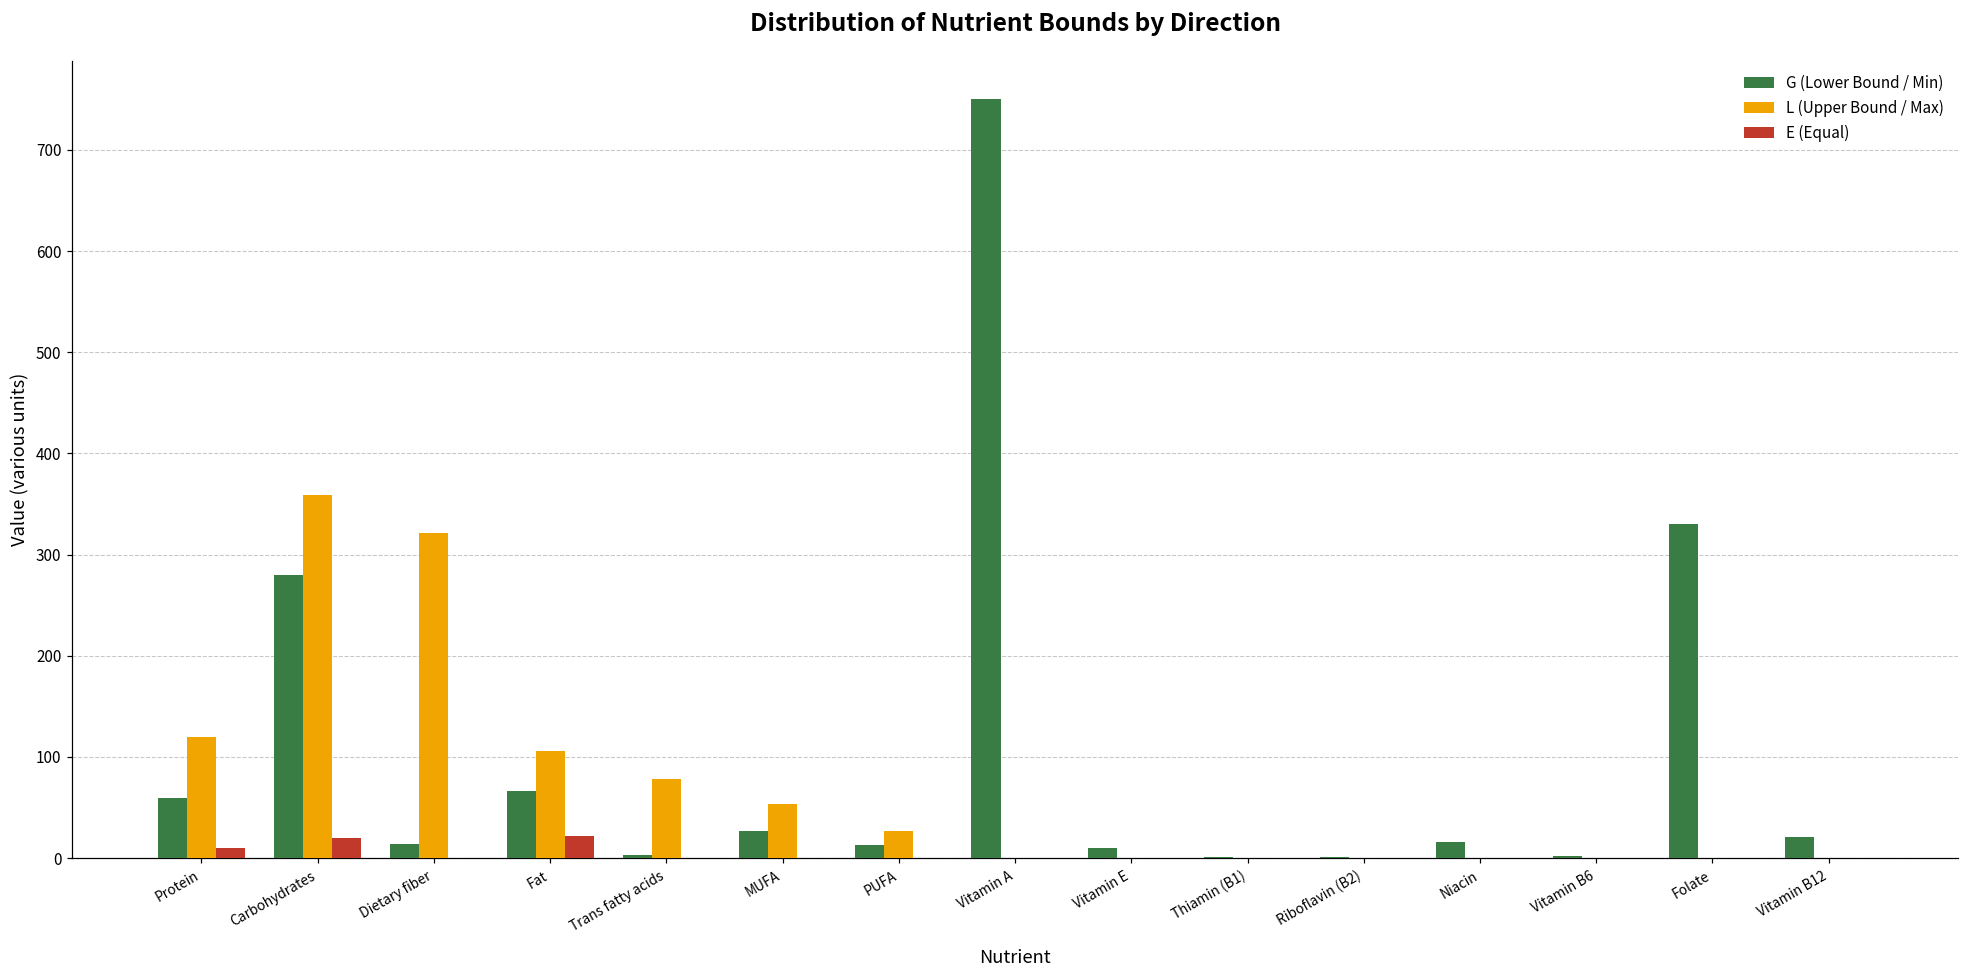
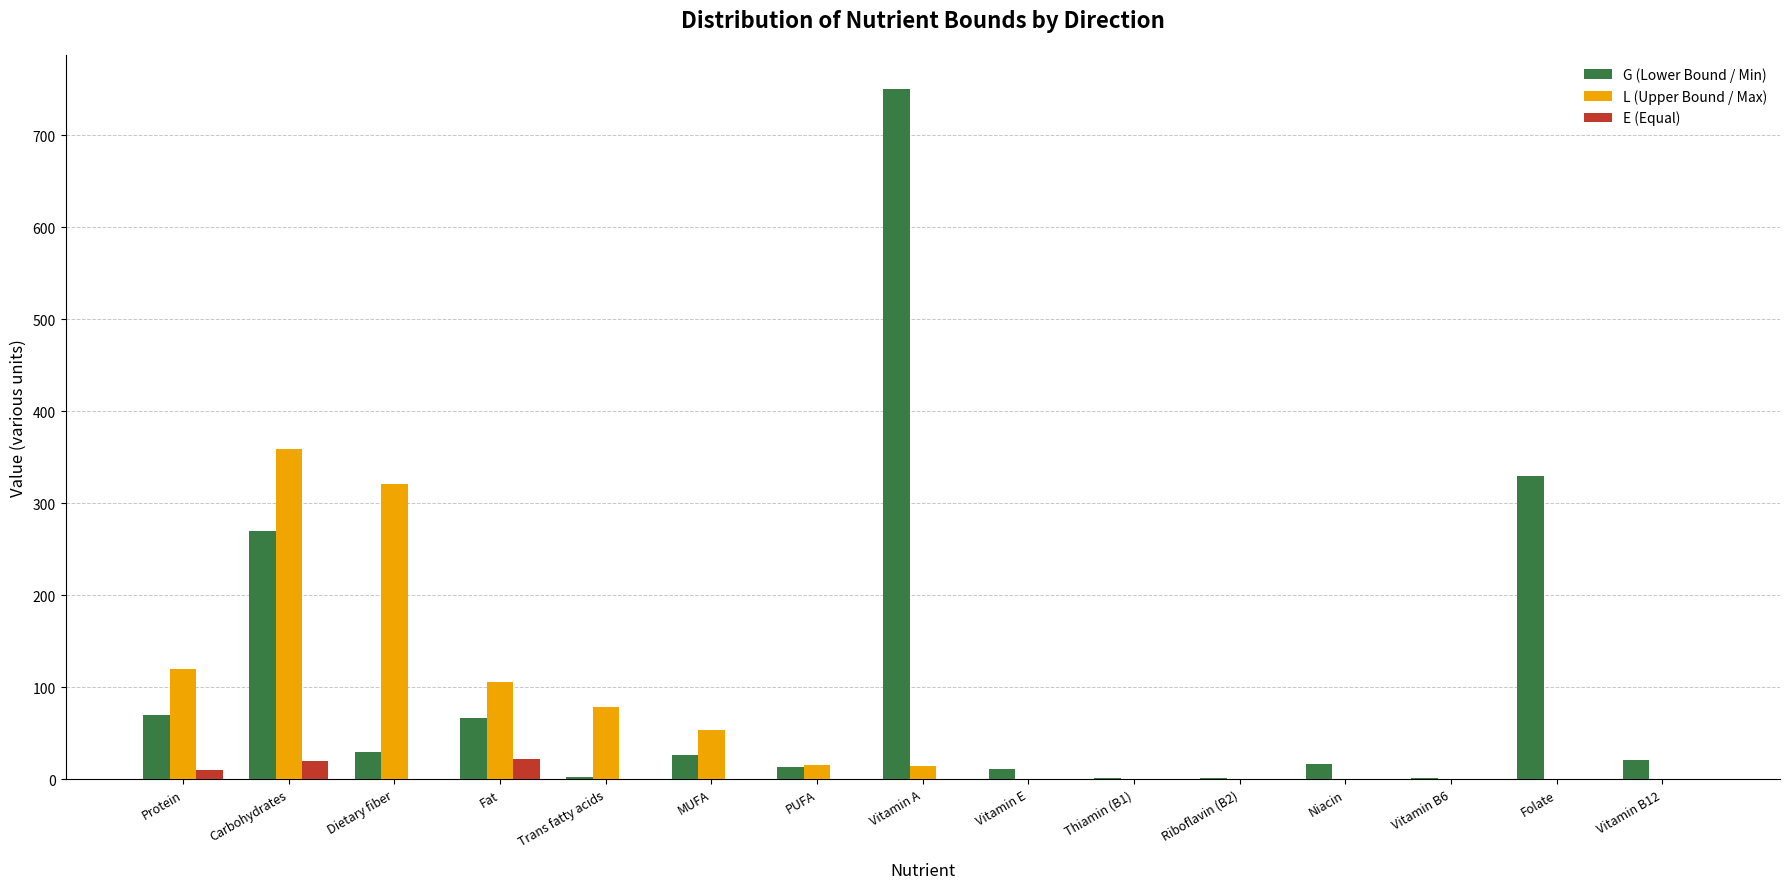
G (Lower Bound / Min), Protein: 60 -> 70
G (Lower Bound / Min), Carbohydrates: 280 -> 270
G (Lower Bound / Min), Dietary fiber: 10 -> 30
L (Upper Bound / Max), PUFA: 30 -> 20
L (Upper Bound / Max), Vitamin A: 0 -> 10
